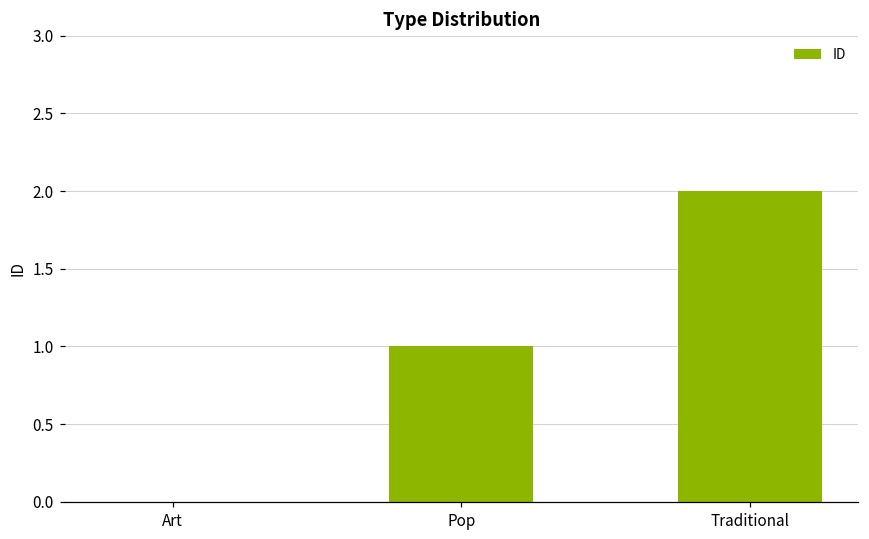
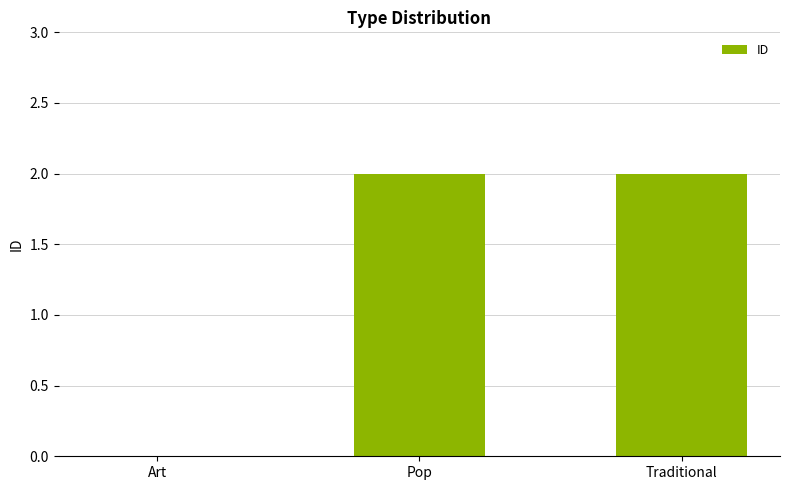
Pop: 1 -> 2
